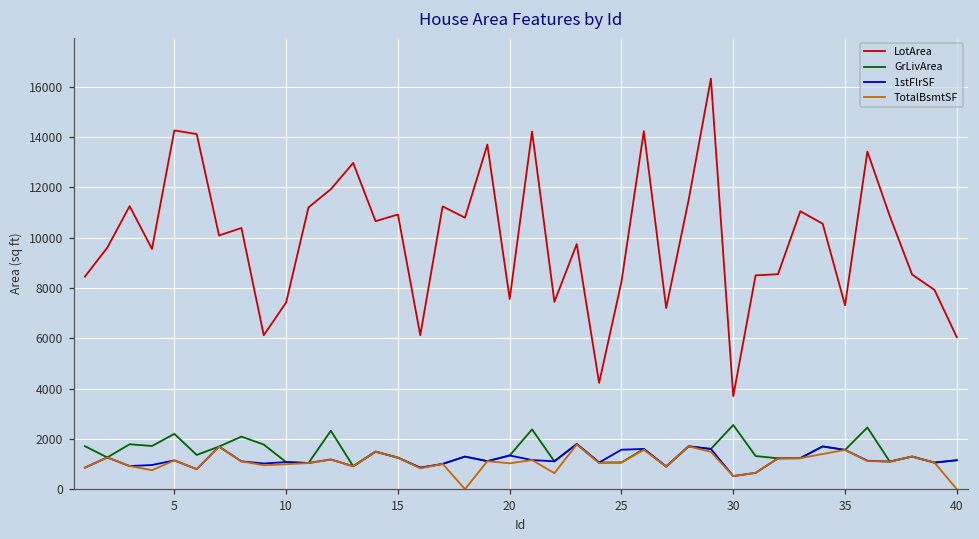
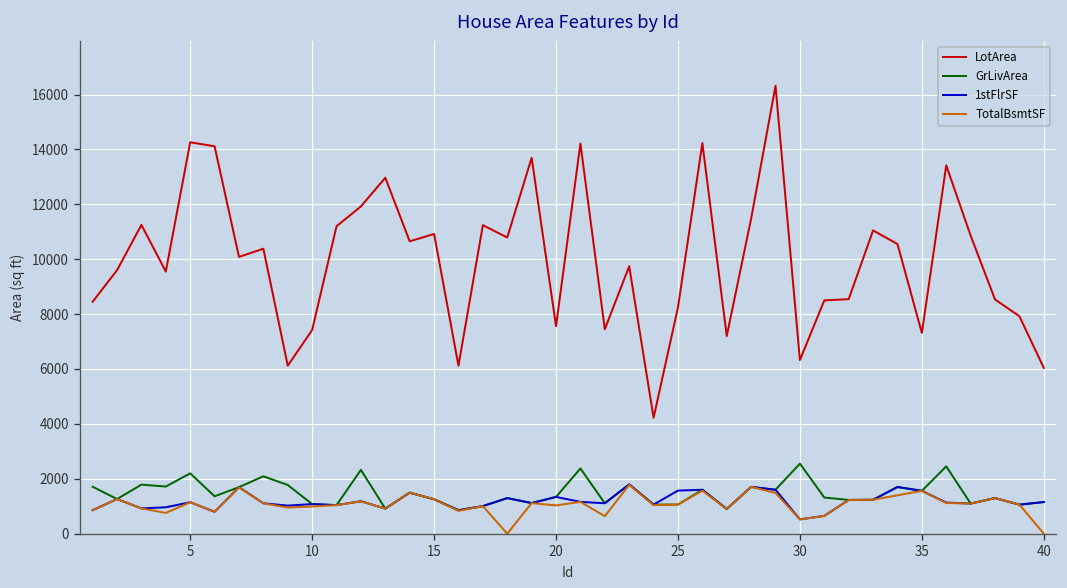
LotArea, 30: 3700 -> 6300
